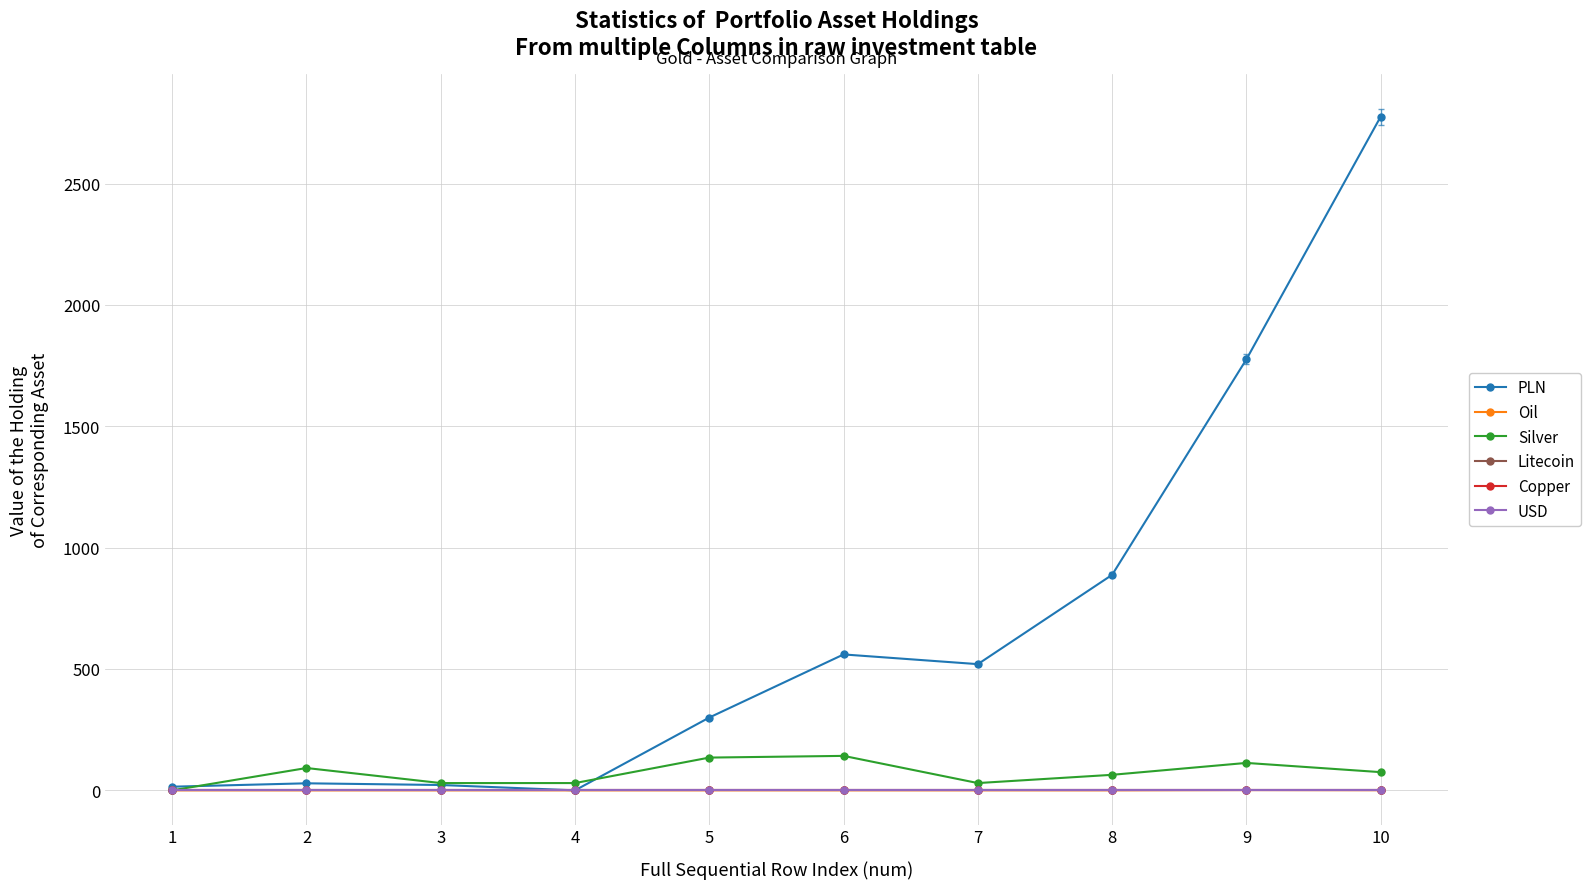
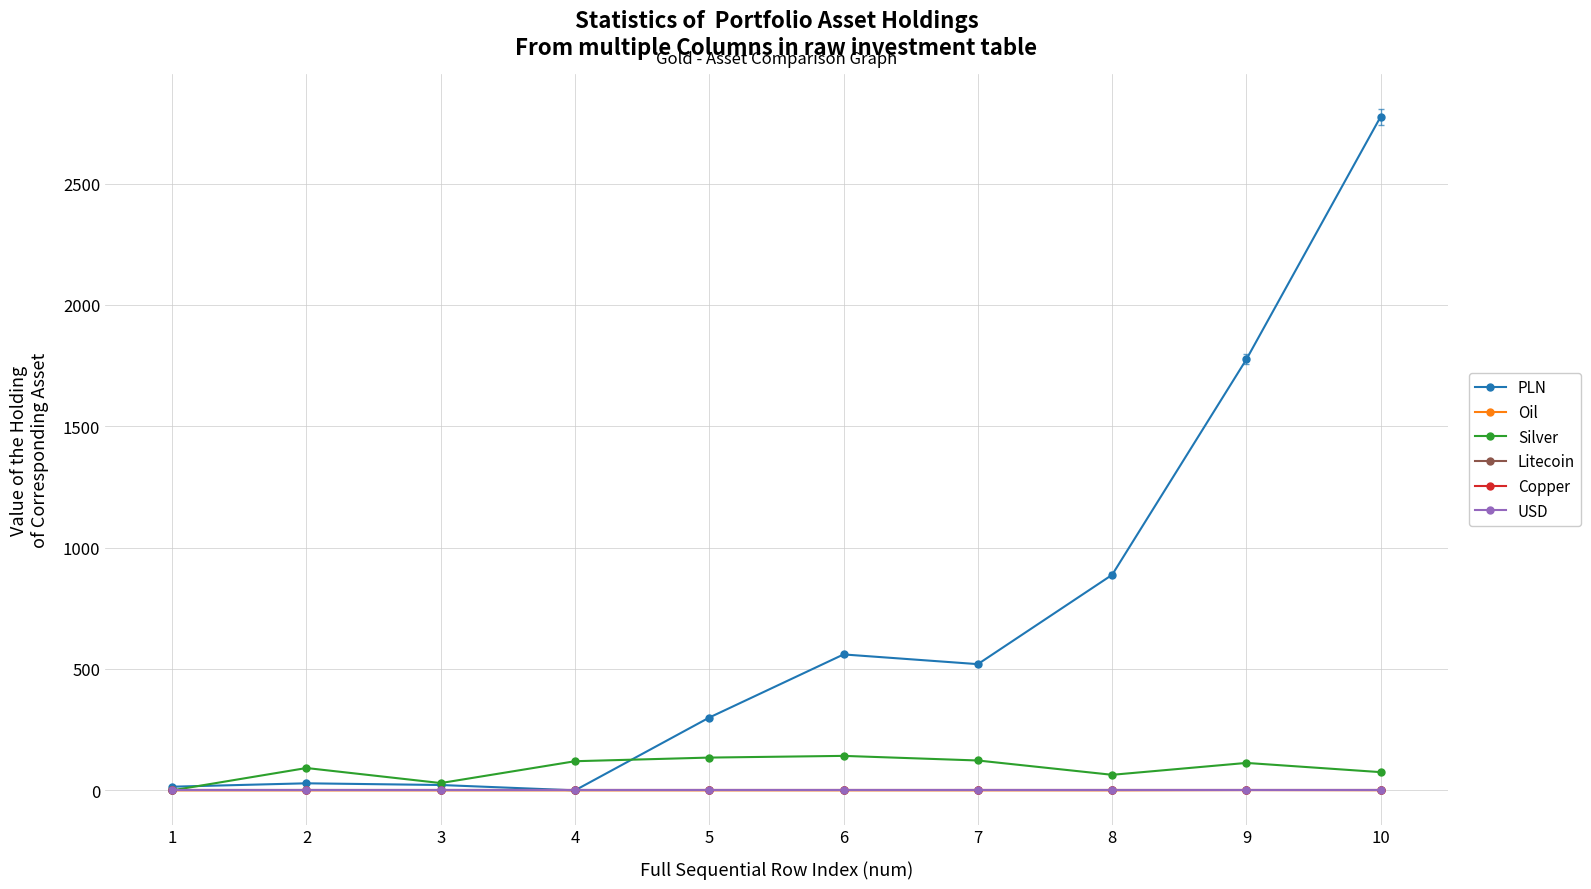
Silver, 4: 30 -> 120
Silver, 7: 30 -> 120
